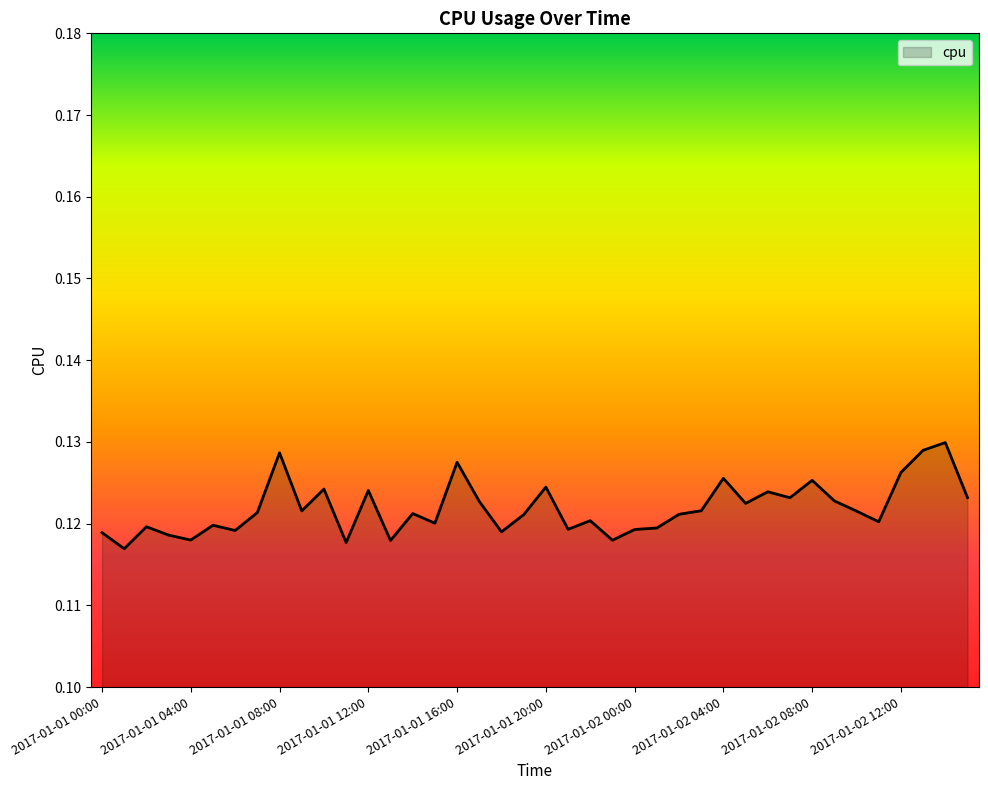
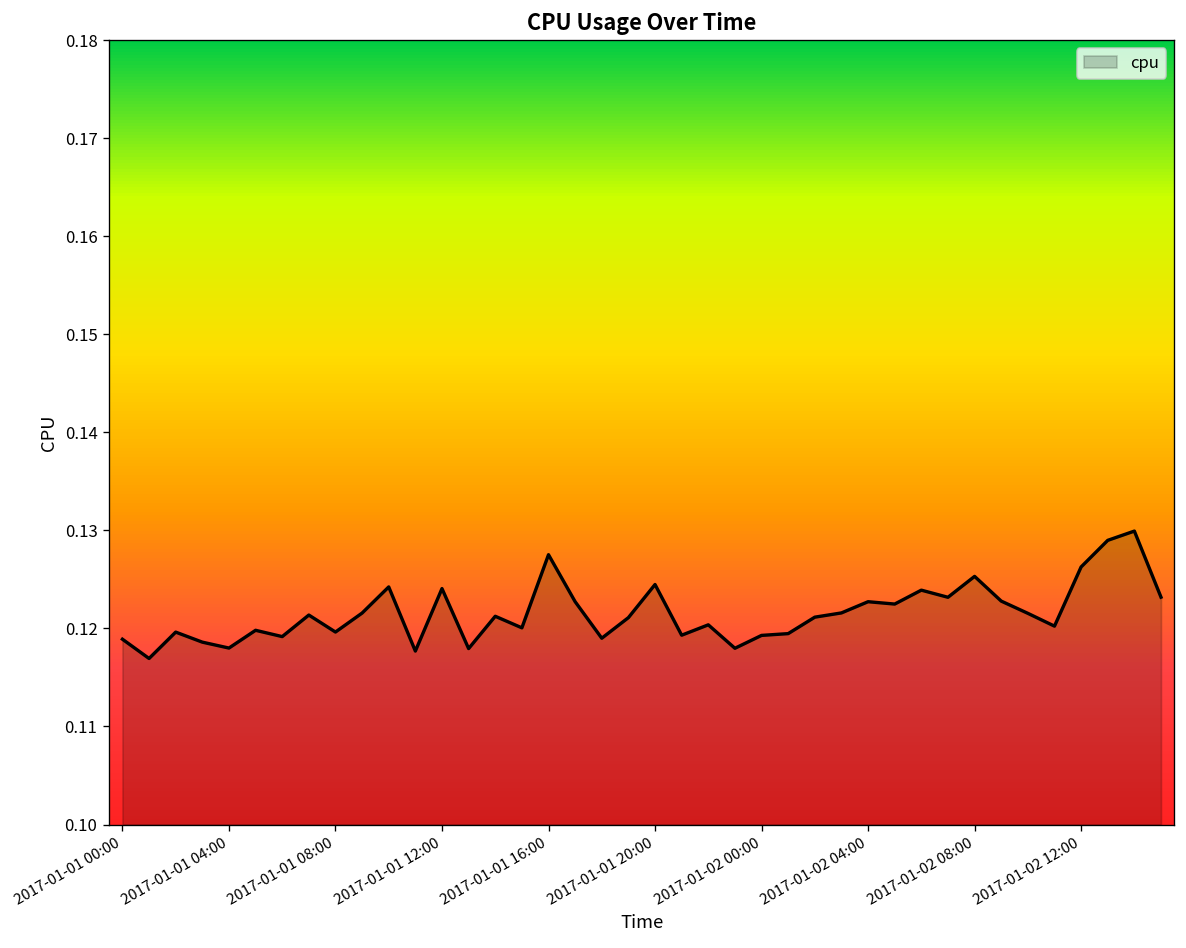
2017-01-01 08:00: 0.129 -> 0.120
2017-01-02 04:00: 0.126 -> 0.123
